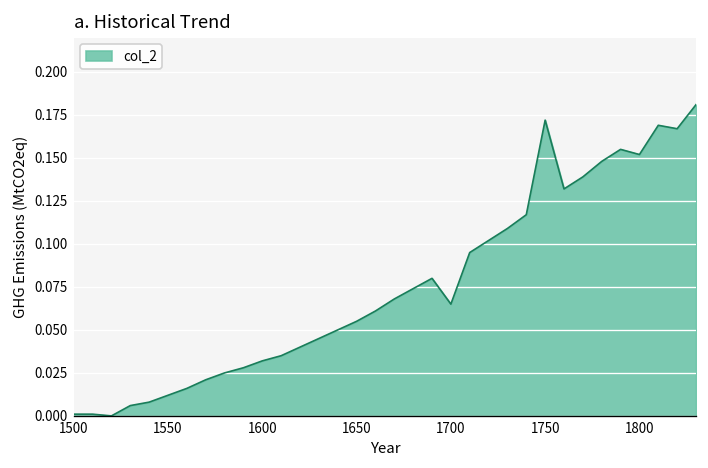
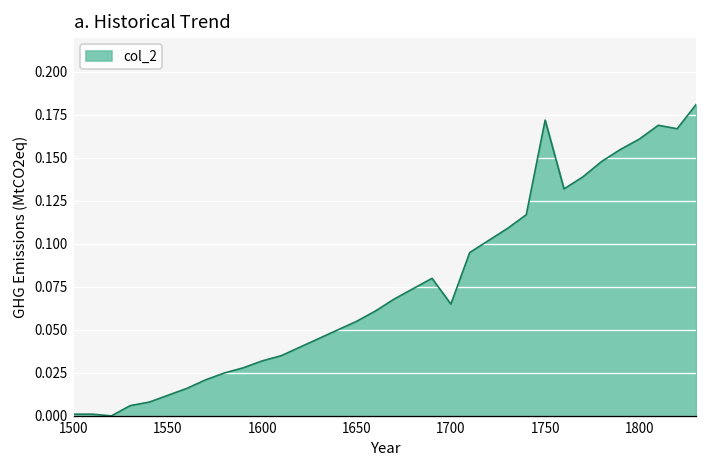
1800: 0.152 -> 0.161
